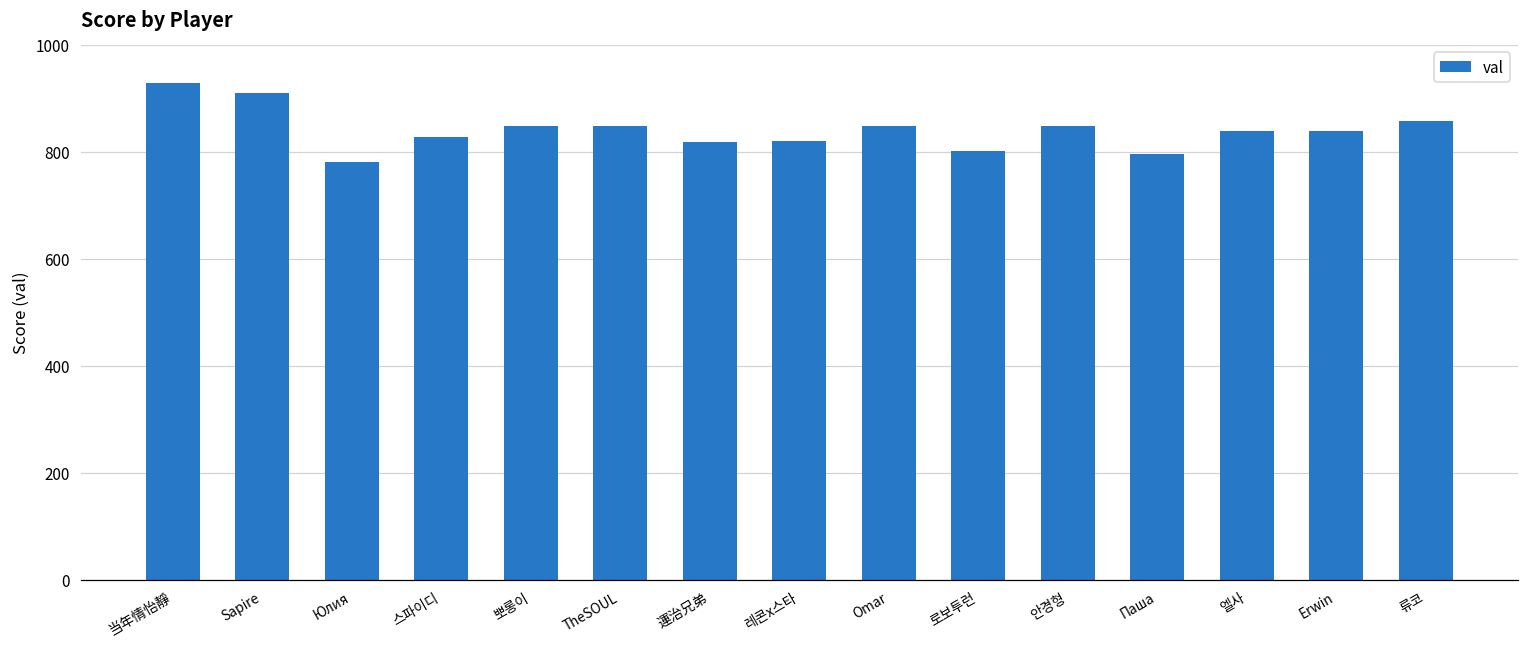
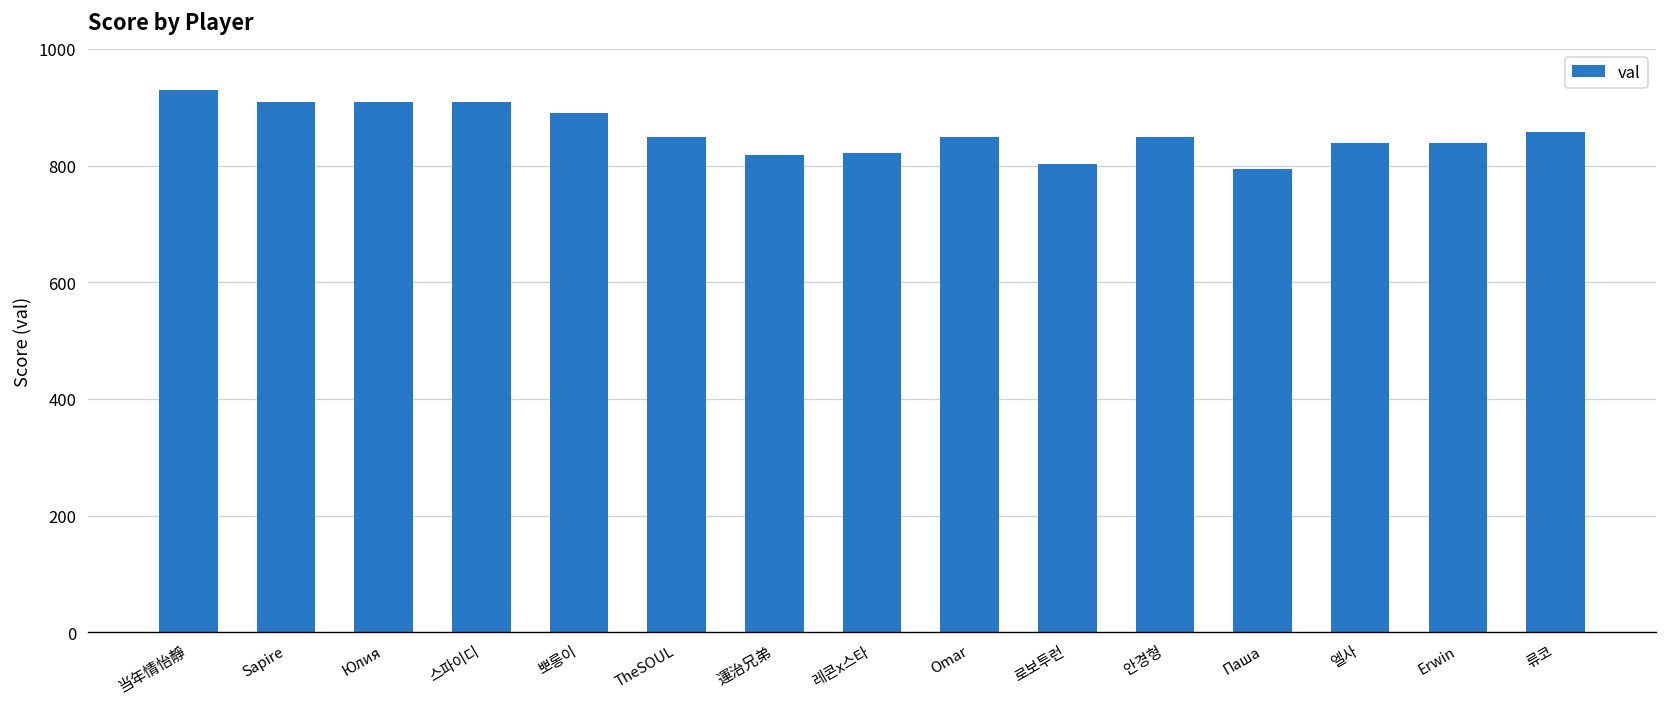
Юлия: 780 -> 910
스파이디: 830 -> 910
뽀롱이: 850 -> 890
